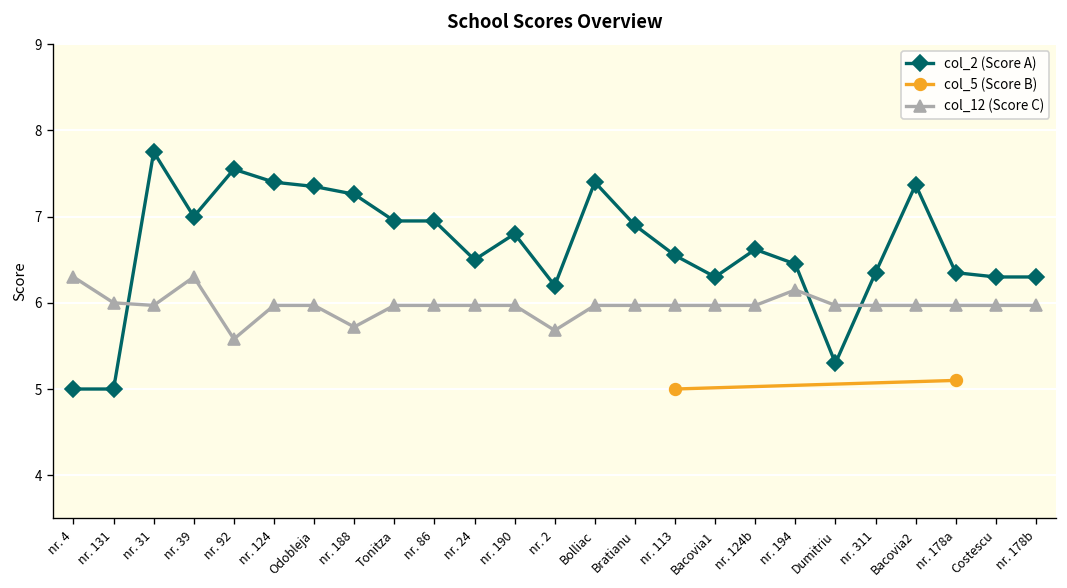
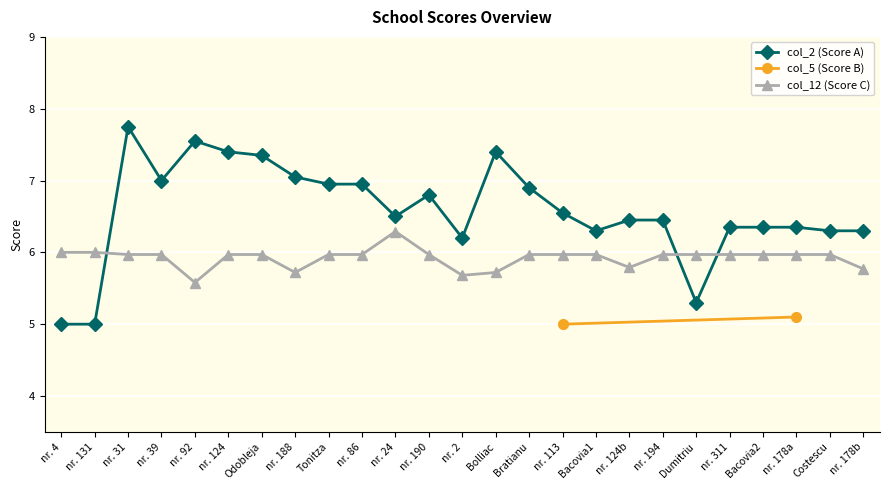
col_12 (Score C), nr. 4: 6.3 -> 6.0
col_12 (Score C), nr. 39: 6.3 -> 6.0
col_2 (Score A), nr. 188: 7.3 -> 7.1
col_12 (Score C), nr. 24: 6.0 -> 6.3
col_12 (Score C), Bolliac: 6.0 -> 5.7
col_2 (Score A), nr. 124b: 6.6 -> 6.5
col_12 (Score C), nr. 124b: 6.0 -> 5.8
col_12 (Score C), nr. 194: 6.2 -> 6.0
col_2 (Score A), Bacovia2: 7.4 -> 6.4
col_12 (Score C), nr. 178b: 6.0 -> 5.8
